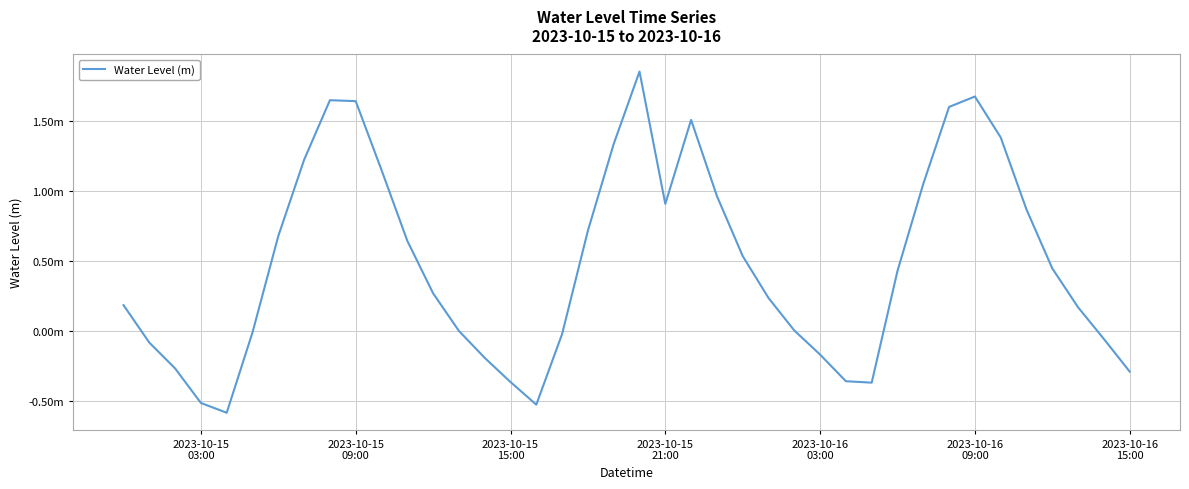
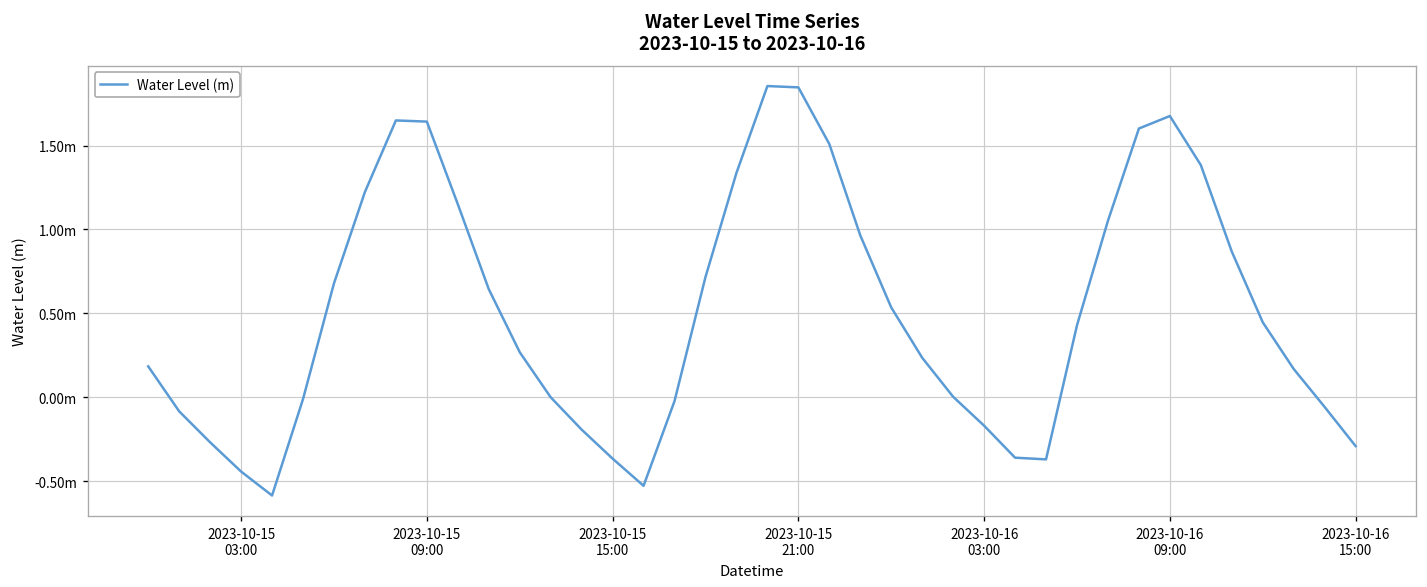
2023-10-15 03:00: -0.52m -> -0.44m
2023-10-15 21:00: 0.91m -> 1.85m
